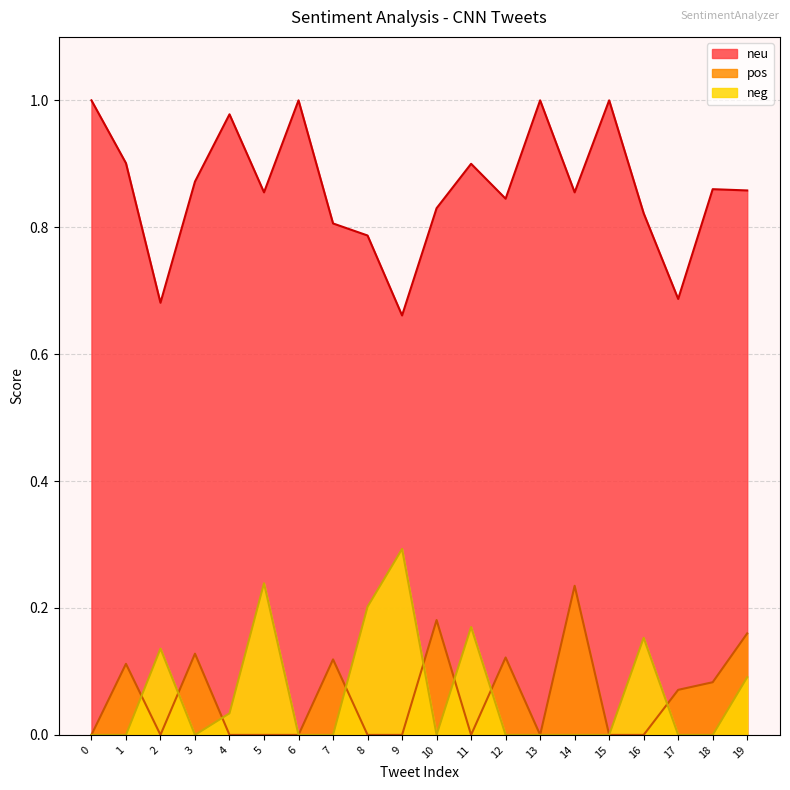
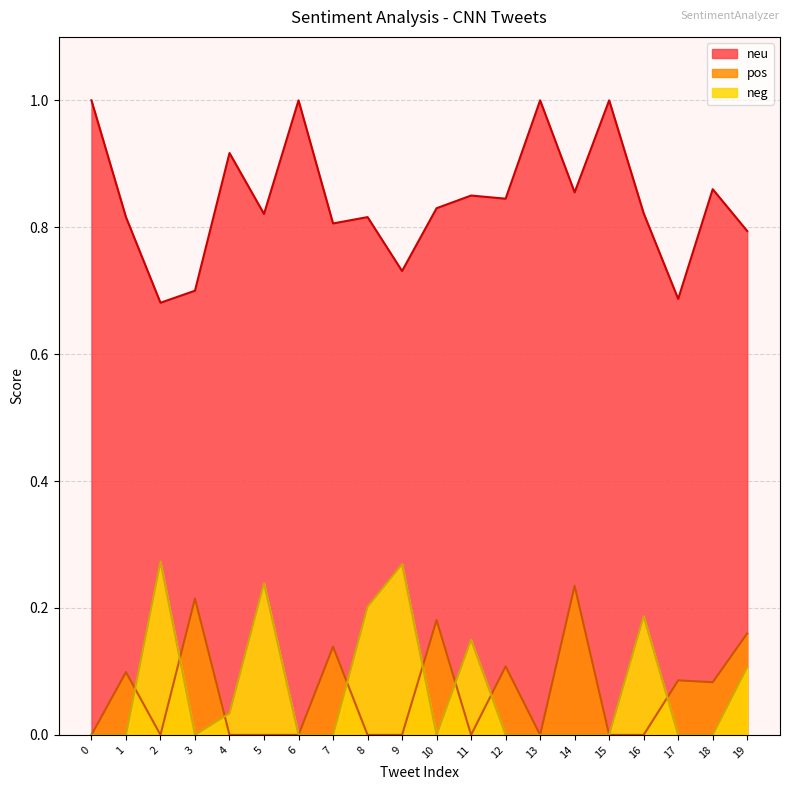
neu, 1: 0.90 -> 0.82
pos, 1: 0.11 -> 0.10
neg, 2: 0.14 -> 0.27
neu, 3: 0.87 -> 0.70
pos, 3: 0.13 -> 0.22
neu, 4: 0.98 -> 0.92
neu, 5: 0.86 -> 0.82
pos, 7: 0.12 -> 0.14
neu, 8: 0.79 -> 0.82
neu, 9: 0.66 -> 0.73
neg, 9: 0.29 -> 0.27
neu, 11: 0.90 -> 0.85
neg, 11: 0.17 -> 0.15
pos, 12: 0.12 -> 0.11
neg, 16: 0.15 -> 0.19
pos, 17: 0.07 -> 0.09
neu, 19: 0.86 -> 0.79
neg, 19: 0.09 -> 0.11
